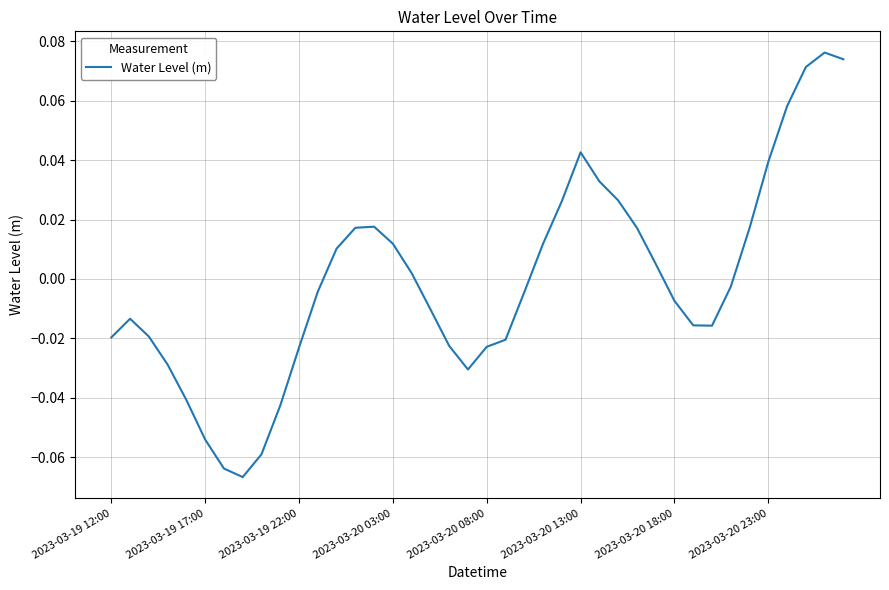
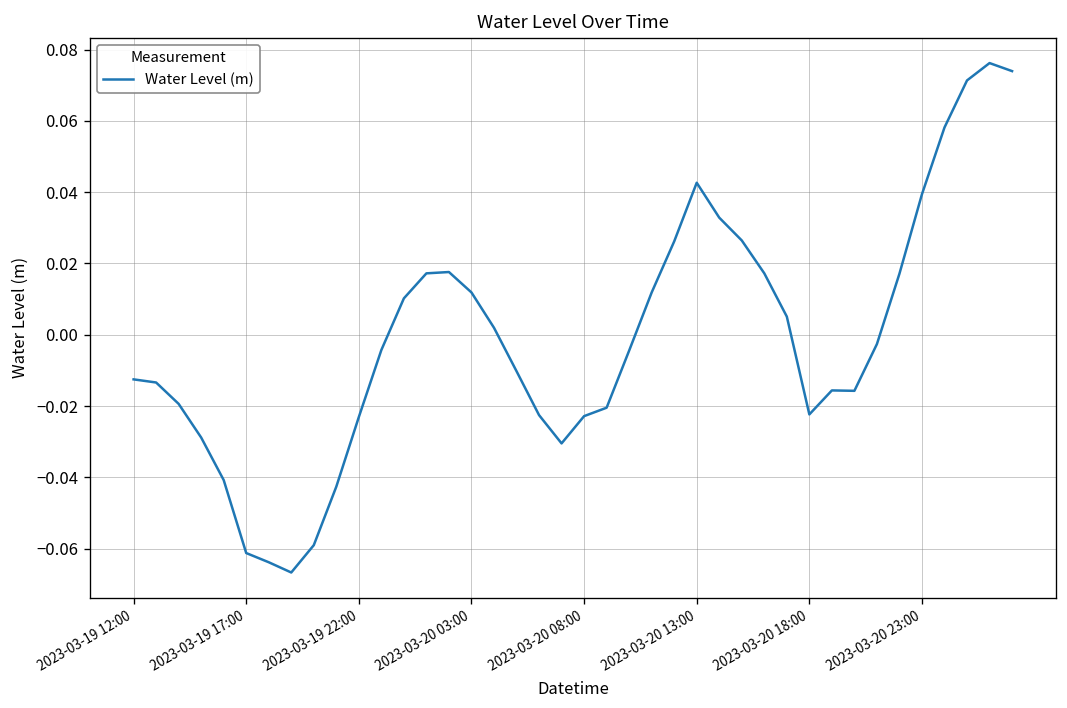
2023-03-19 12:00: -0.020 -> -0.013
2023-03-19 17:00: -0.054 -> -0.061
2023-03-20 18:00: -0.007 -> -0.022
